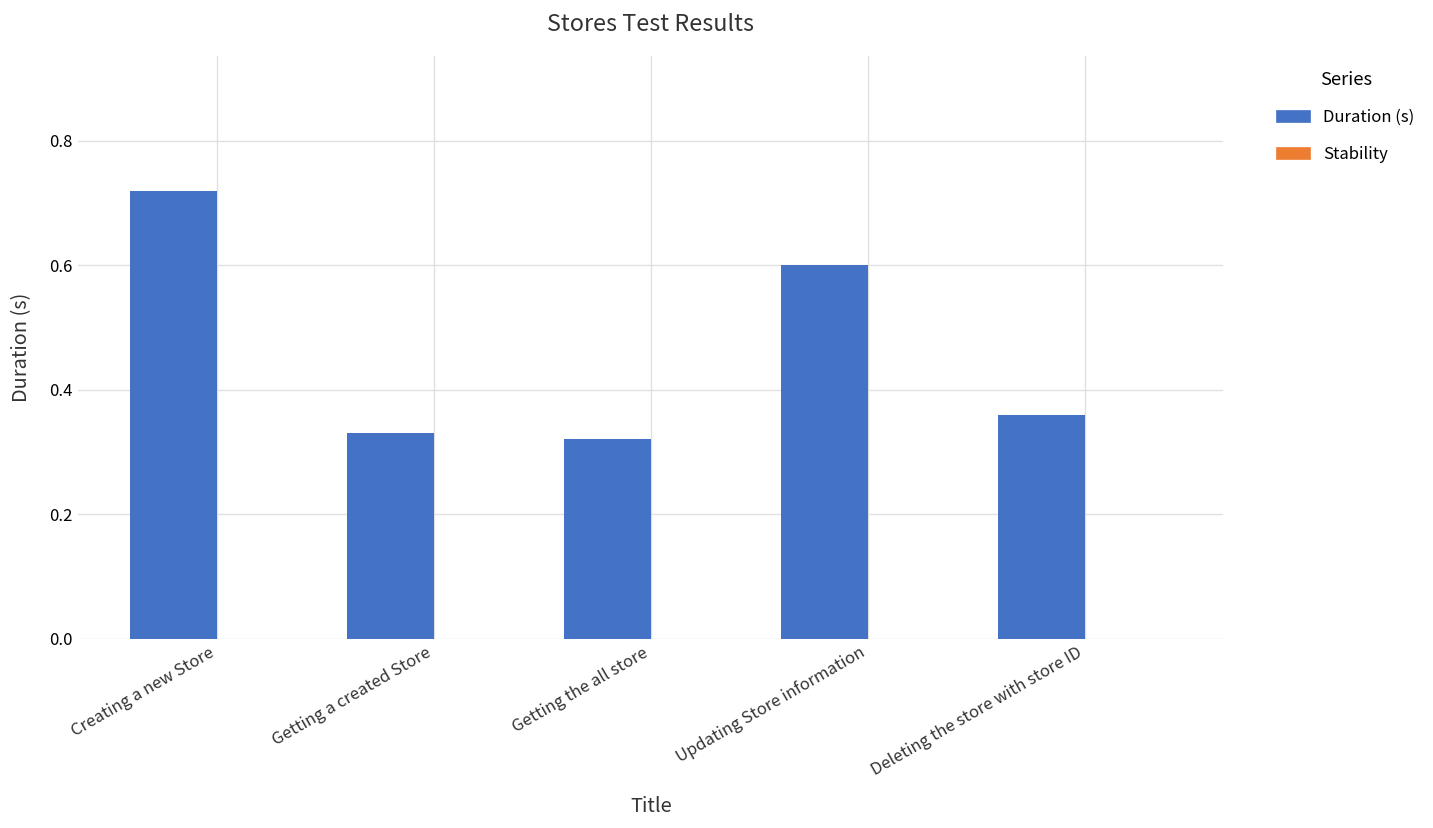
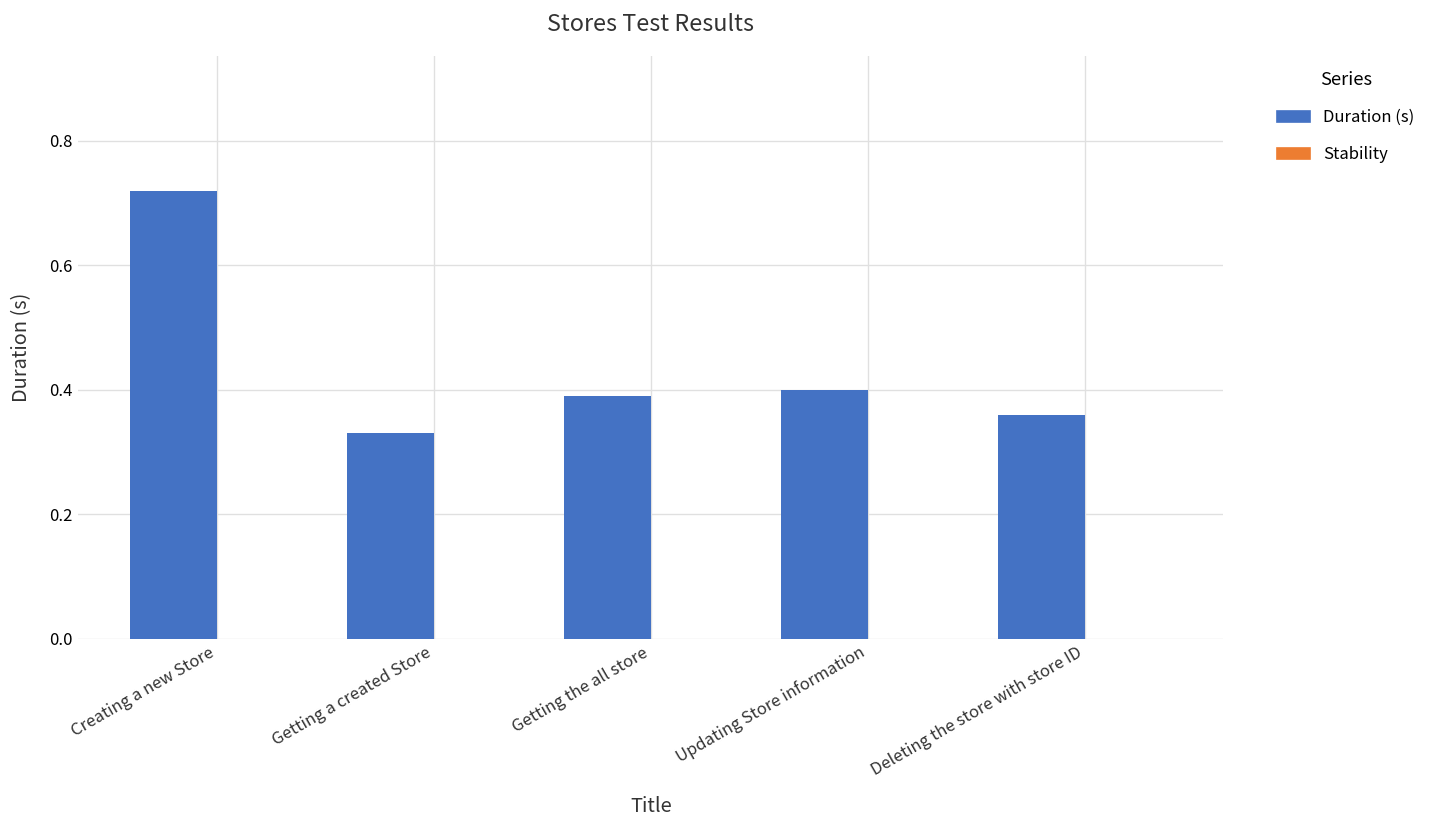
Duration (s), Getting the all store: 0.32 -> 0.39
Duration (s), Updating Store information: 0.6 -> 0.4
